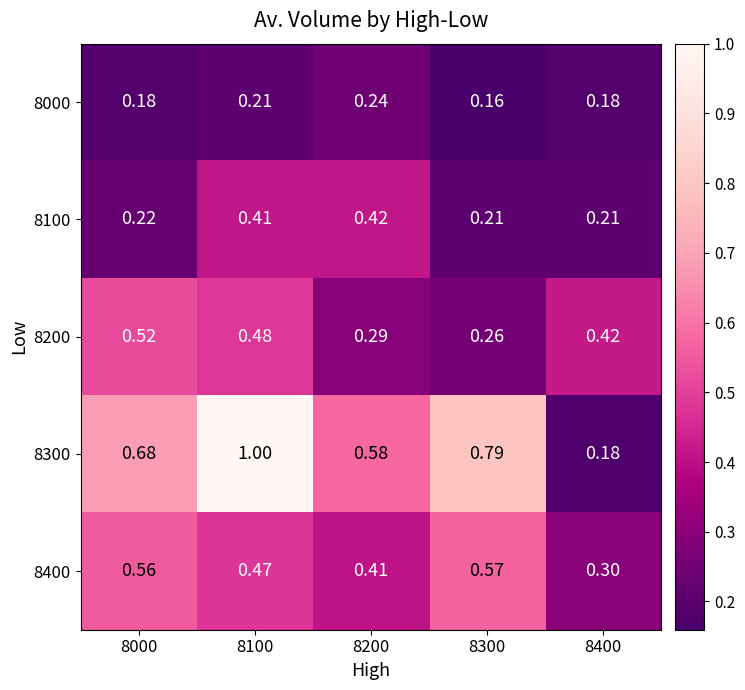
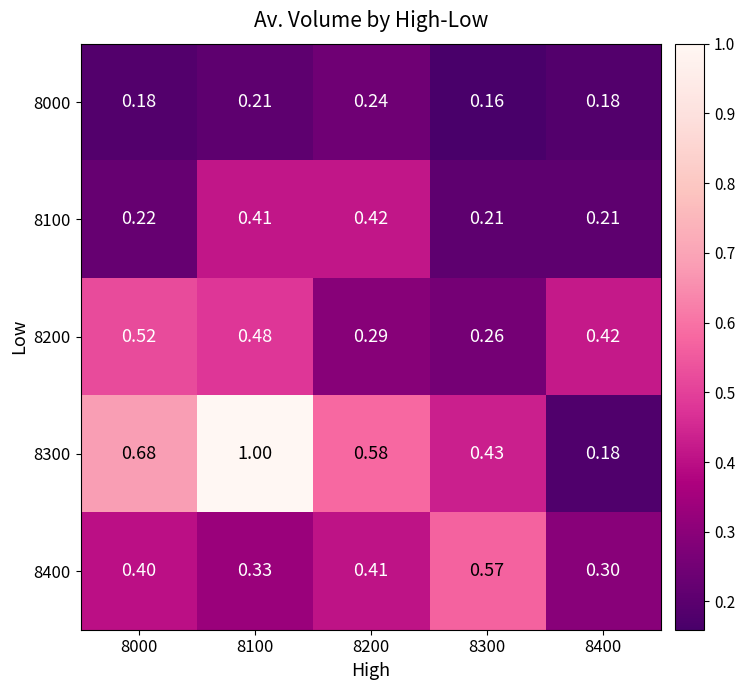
8300, 8300: 0.79 -> 0.43
8400, 8000: 0.56 -> 0.40
8400, 8100: 0.47 -> 0.33
